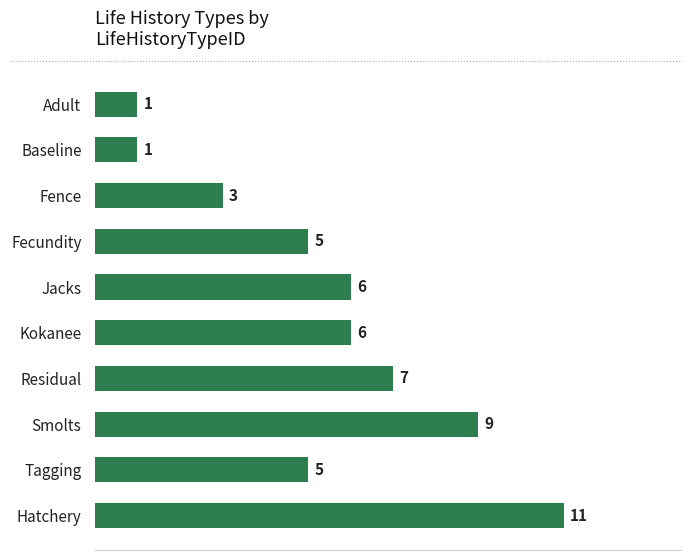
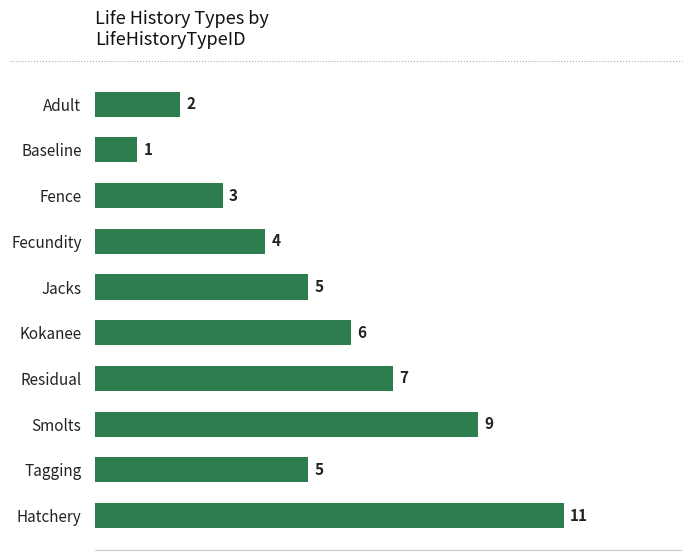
Adult: 1 -> 2
Fecundity: 5 -> 4
Jacks: 6 -> 5
